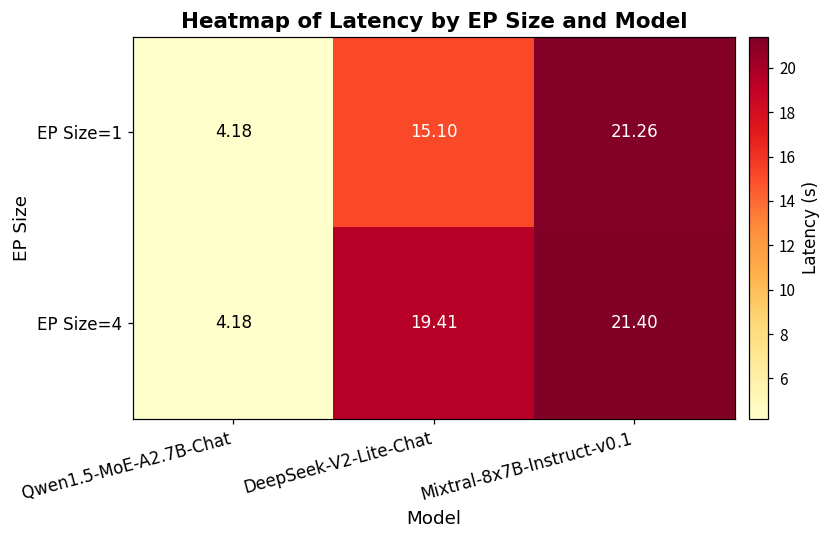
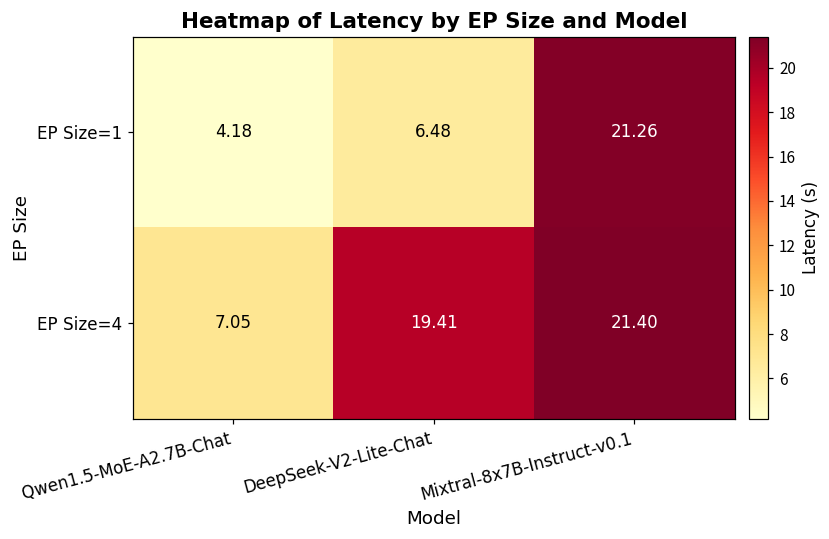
EP Size=1, DeepSeek-V2-Lite-Chat: 15.10 -> 6.48
EP Size=4, Qwen1.5-MoE-A2.7B-Chat: 4.18 -> 7.05
